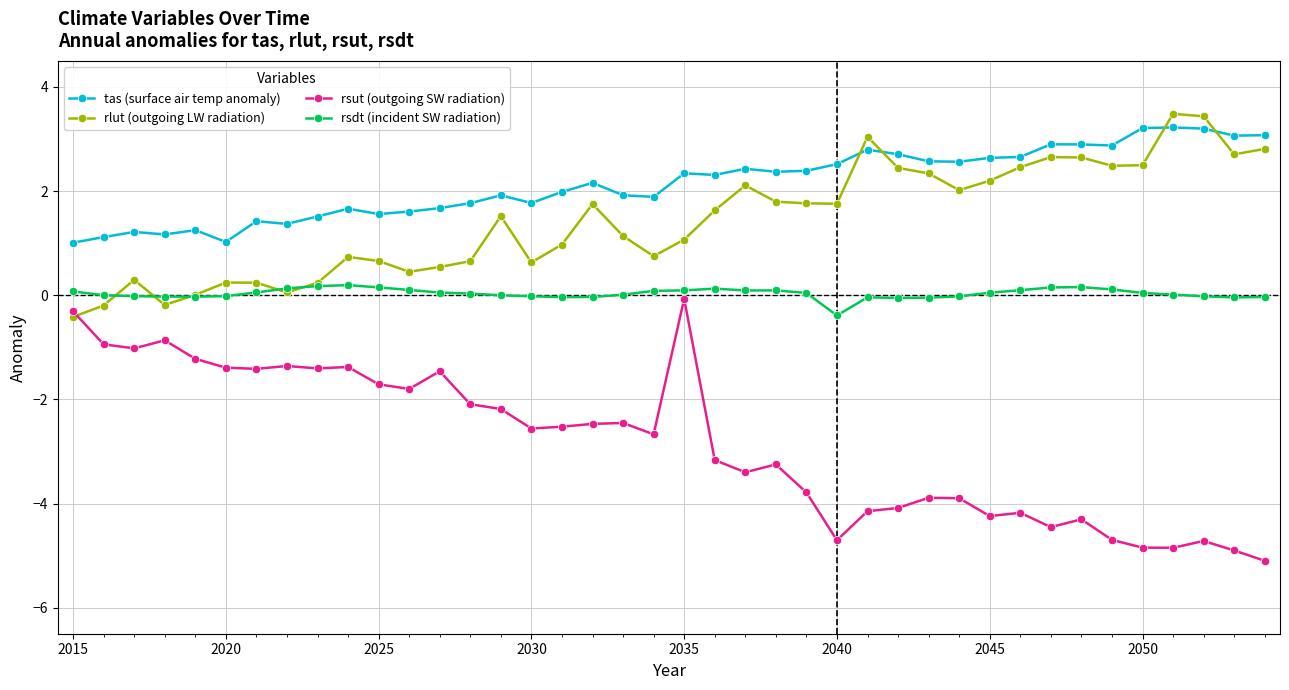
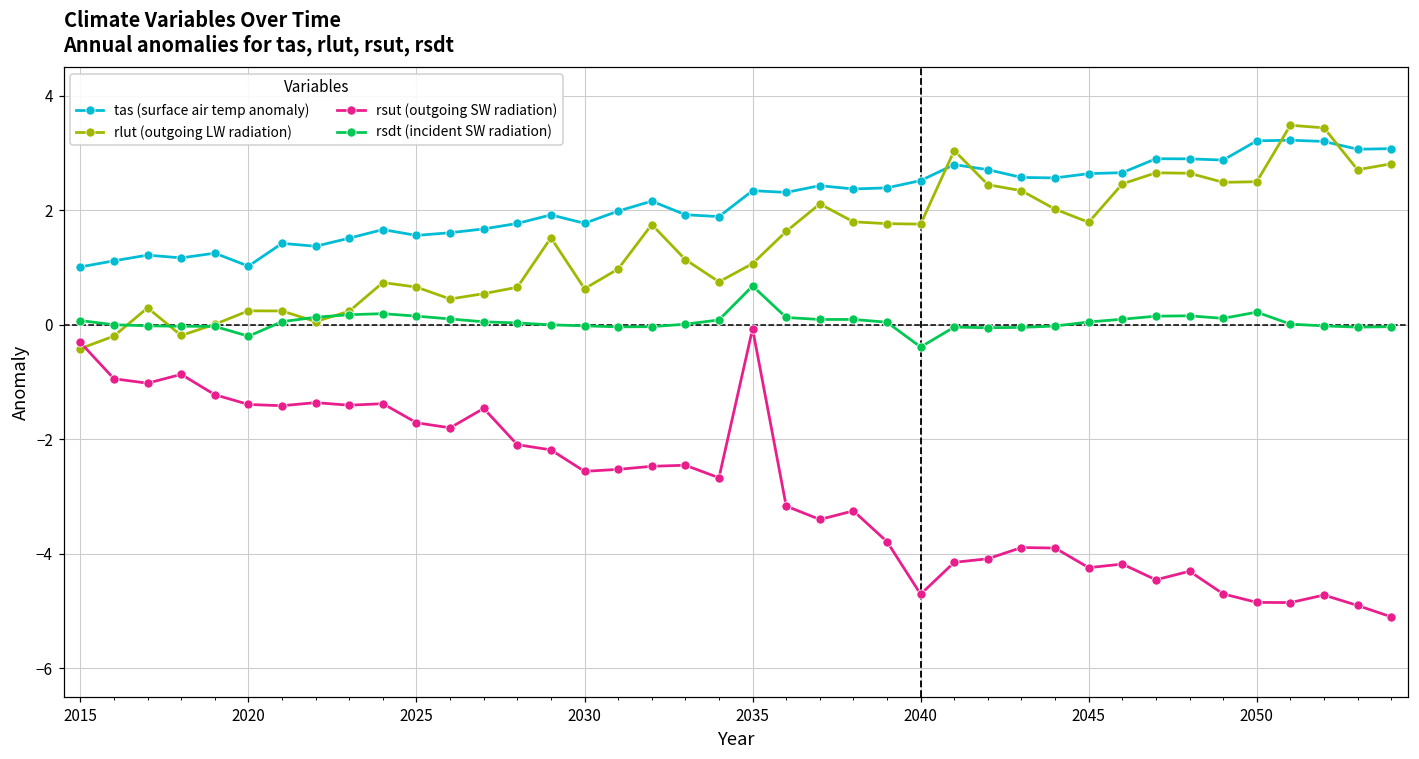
rsdt (incident SW radiation), 2020: 0.0 -> -0.2
rsdt (incident SW radiation), 2035: 0.1 -> 0.7
rlut (outgoing LW radiation), 2045: 2.2 -> 1.8
rsdt (incident SW radiation), 2050: 0.0 -> 0.2
